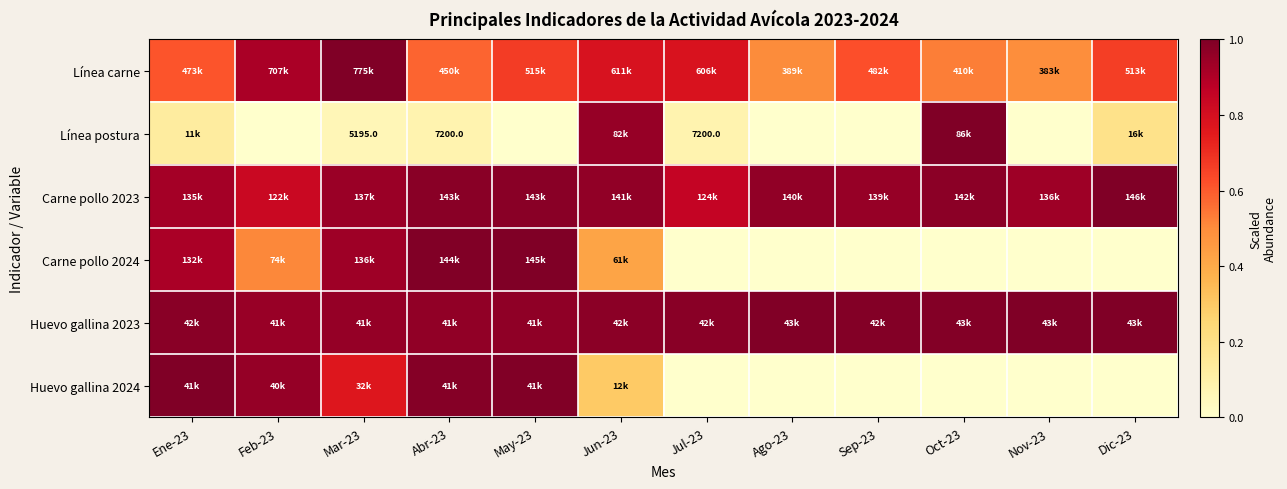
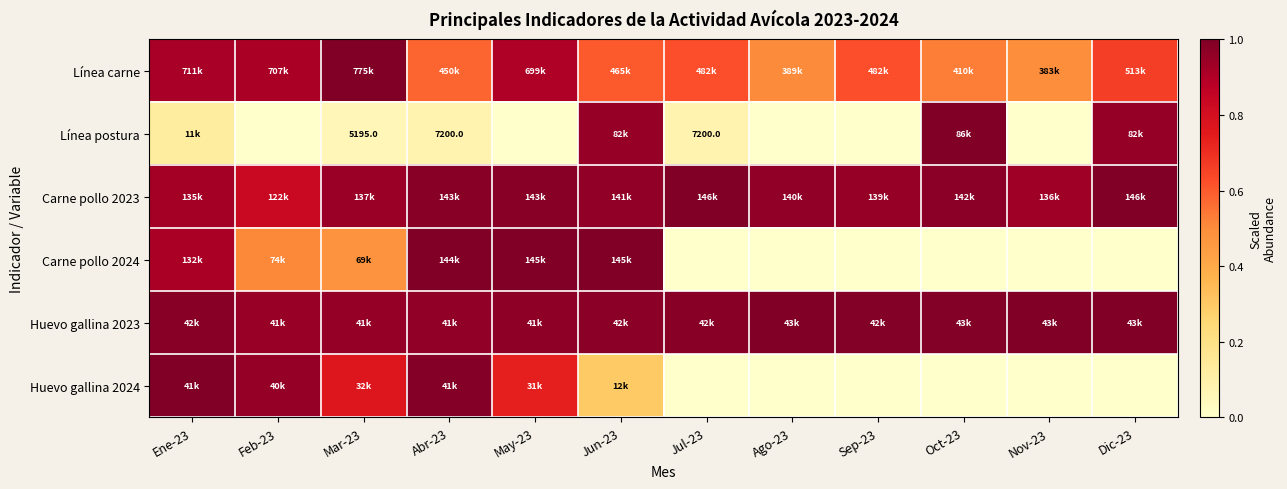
Línea carne, Ene-23: 473k -> 711k
Línea carne, May-23: 515k -> 699k
Línea carne, Jun-23: 611k -> 465k
Línea carne, Jul-23: 606k -> 482k
Línea postura, Dic-23: 16k -> 82k
Carne pollo 2023, Jul-23: 124k -> 146k
Carne pollo 2024, Mar-23: 136k -> 69k
Carne pollo 2024, Jun-23: 61k -> 145k
Huevo gallina 2024, May-23: 41k -> 31k
